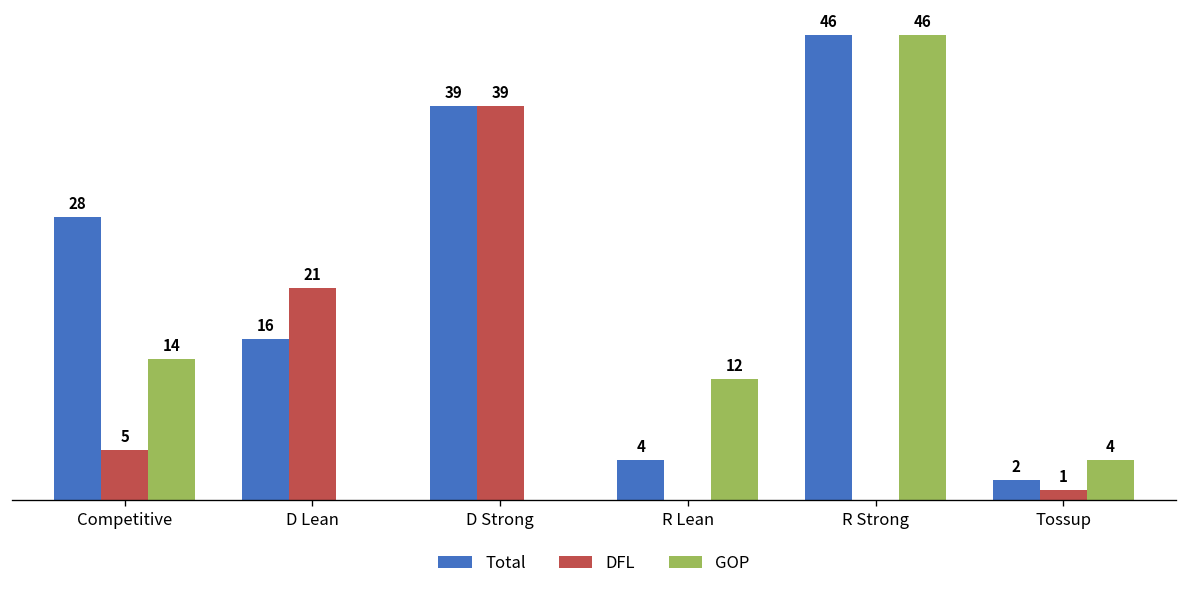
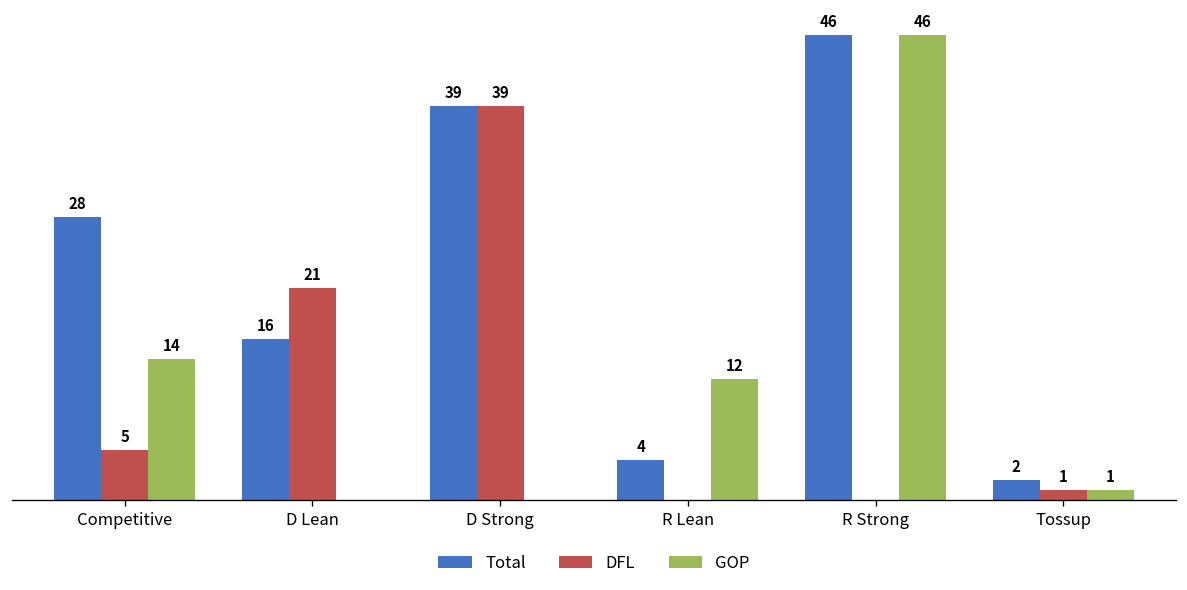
GOP, Tossup: 4 -> 1
